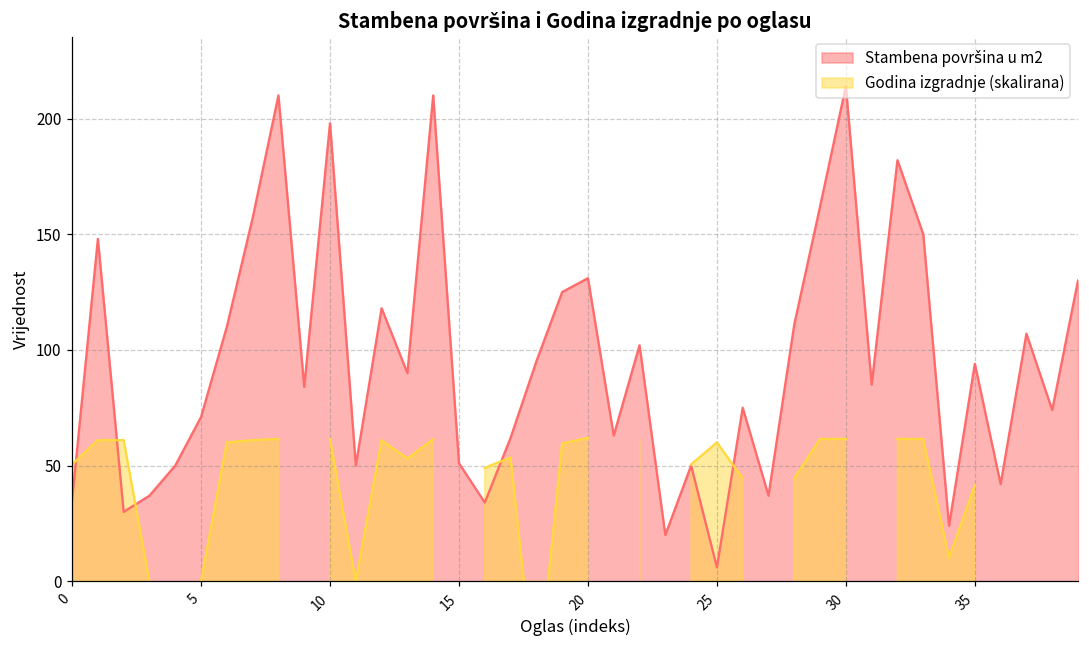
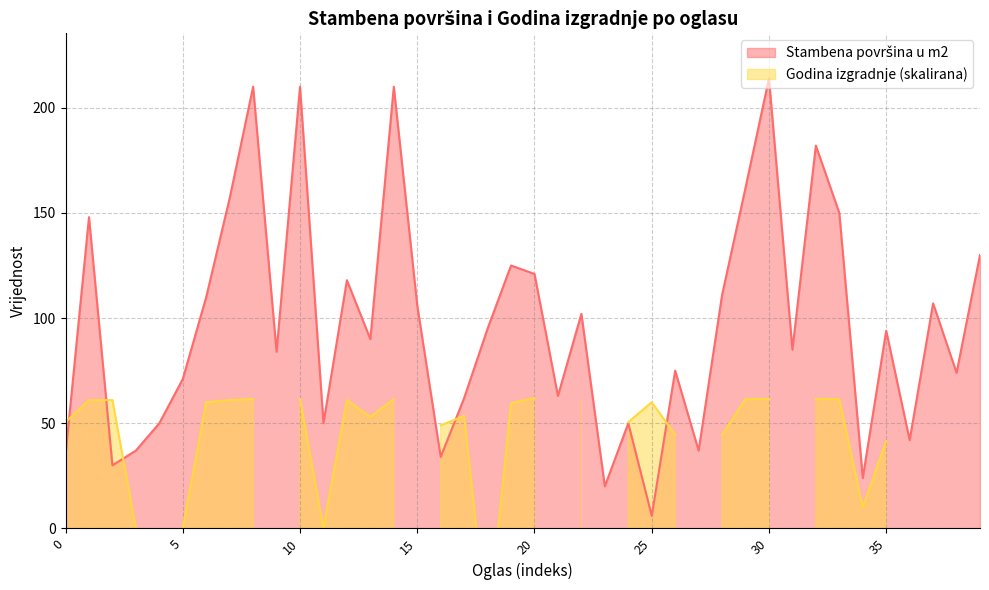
Stambena površina u m2, 10: 198 -> 210
Stambena površina u m2, 15: 51 -> 106
Stambena površina u m2, 20: 131 -> 121
